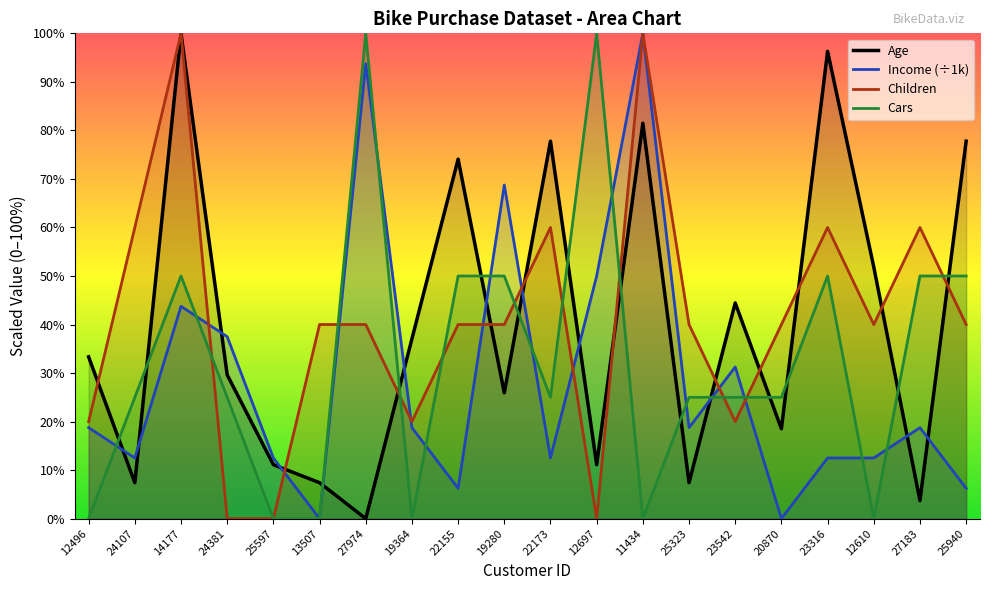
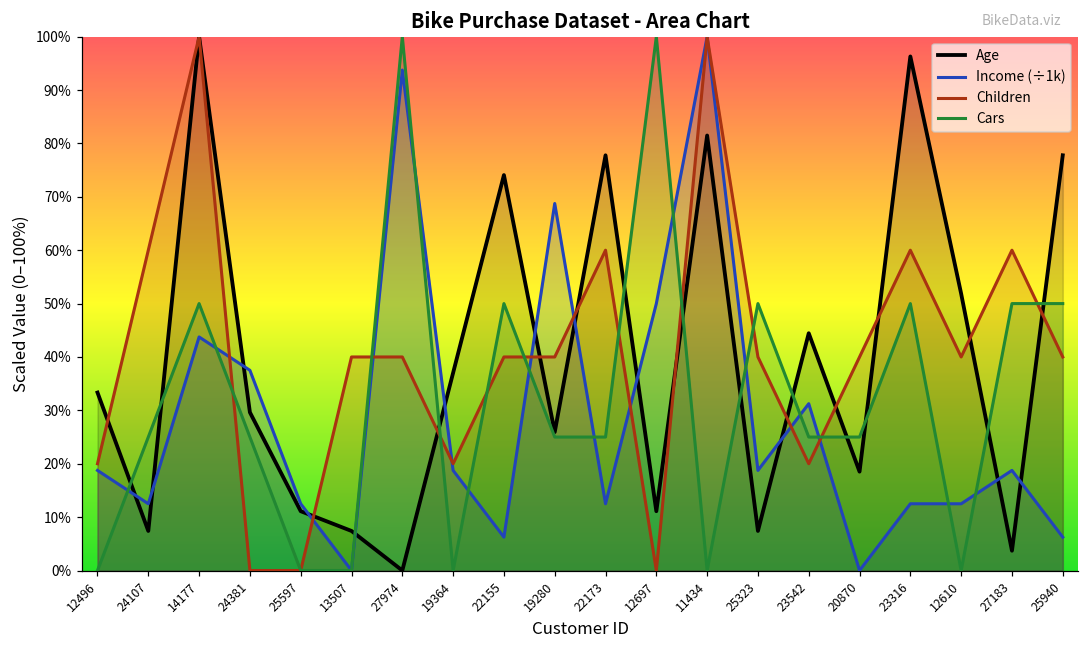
Cars, 19280: 50% -> 25%
Cars, 25323: 25% -> 50%
